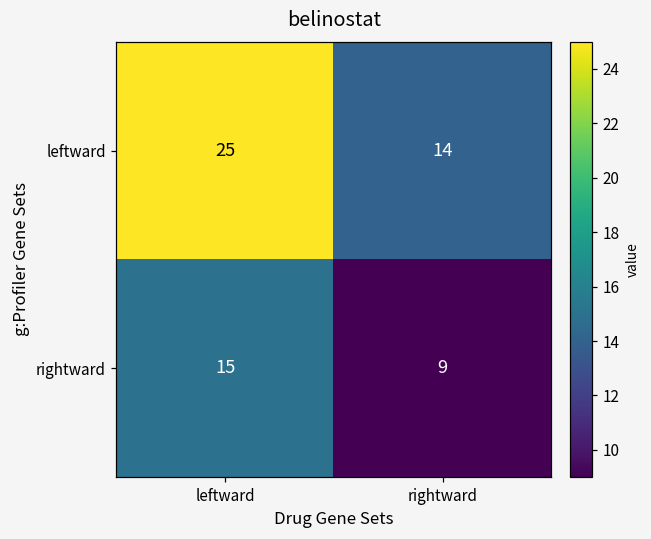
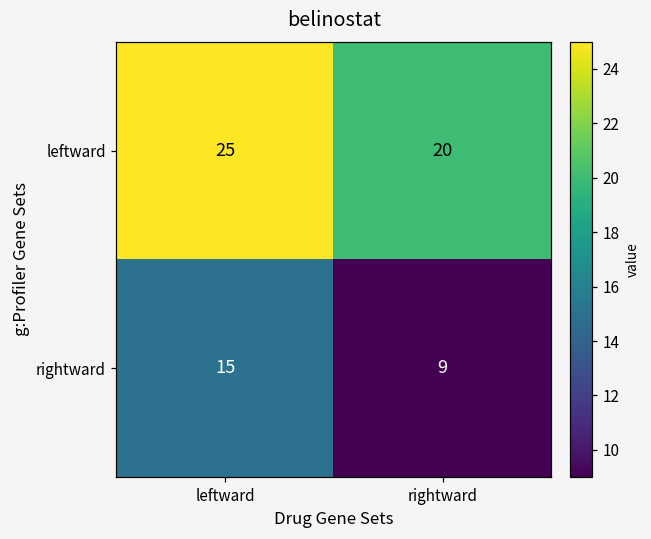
leftward, rightward: 14 -> 20
